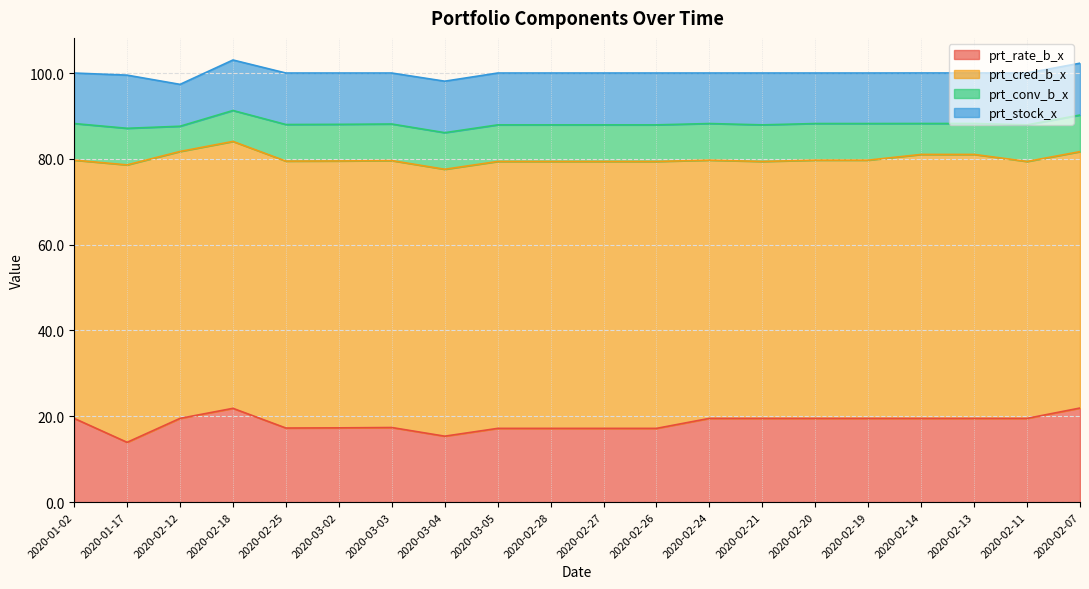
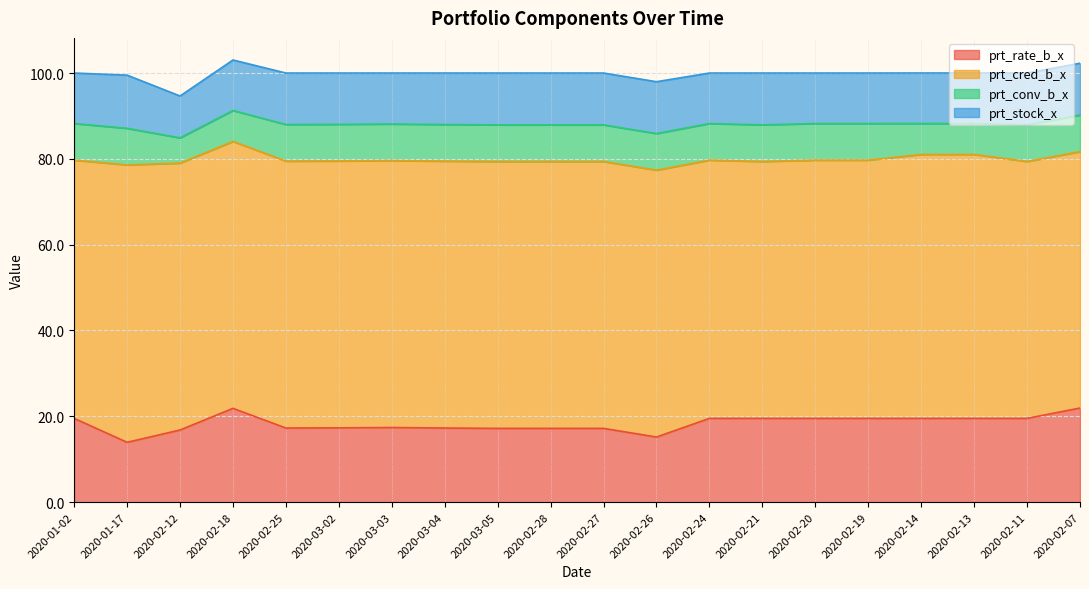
prt_rate_b_x, 2020-02-12: 20 -> 17
prt_rate_b_x, 2020-03-04: 15 -> 17
prt_rate_b_x, 2020-02-26: 17 -> 15
